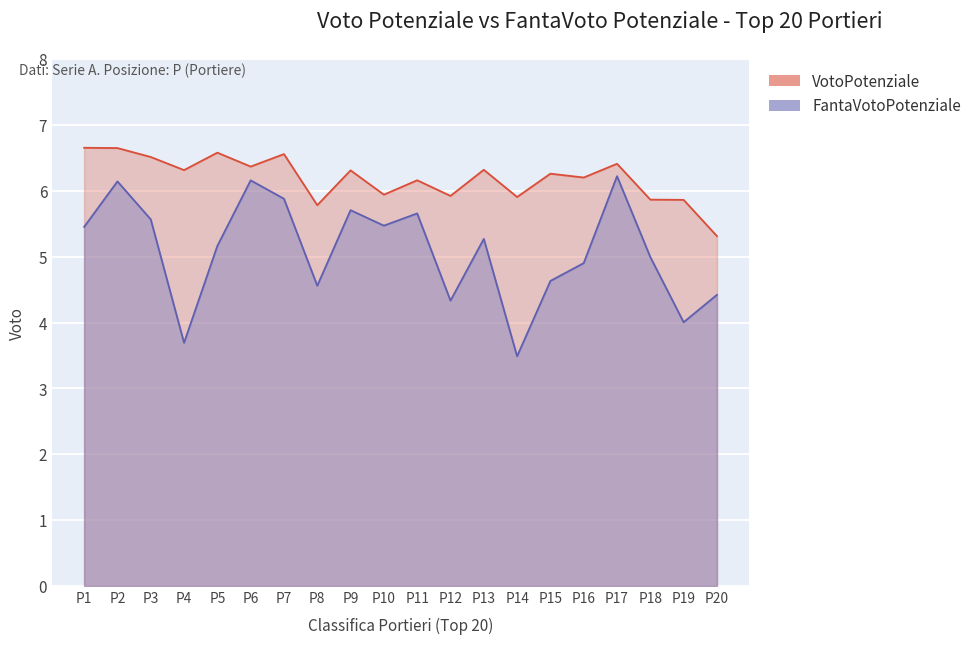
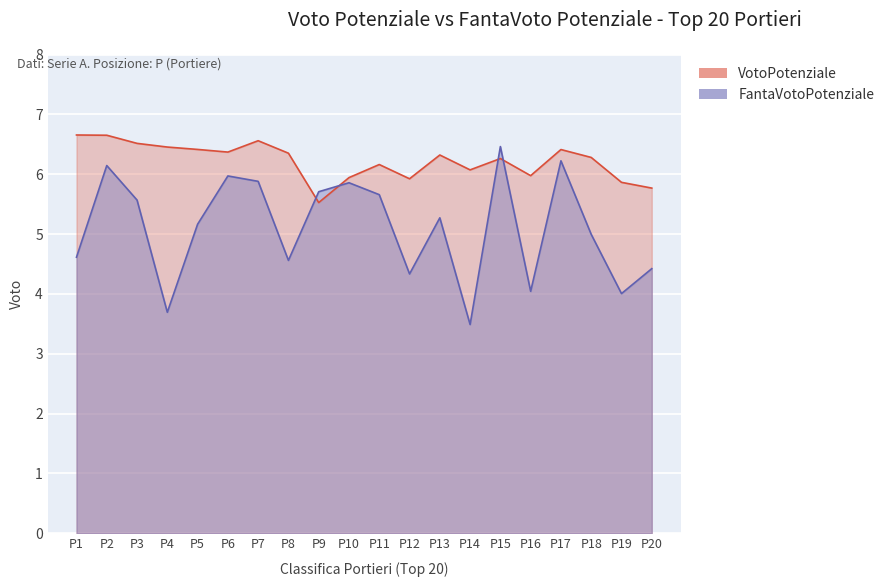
FantaVotoPotenziale, P1: 5.5 -> 4.6
VotoPotenziale, P4: 6.3 -> 6.5
VotoPotenziale, P5: 6.6 -> 6.4
FantaVotoPotenziale, P6: 6.2 -> 6.0
VotoPotenziale, P8: 5.8 -> 6.4
VotoPotenziale, P9: 6.3 -> 5.5
FantaVotoPotenziale, P10: 5.5 -> 5.9
VotoPotenziale, P14: 5.9 -> 6.1
FantaVotoPotenziale, P15: 4.6 -> 6.5
VotoPotenziale, P16: 6.2 -> 6.0
FantaVotoPotenziale, P16: 4.9 -> 4.0
VotoPotenziale, P18: 5.9 -> 6.3
VotoPotenziale, P20: 5.3 -> 5.8
